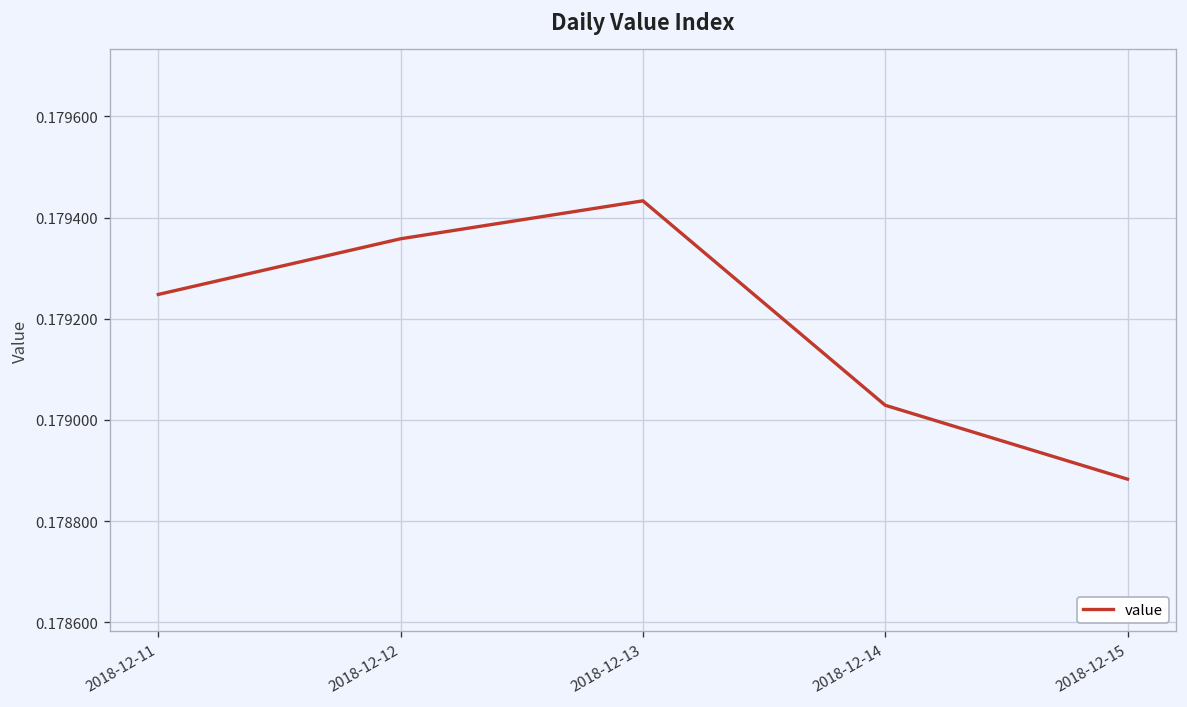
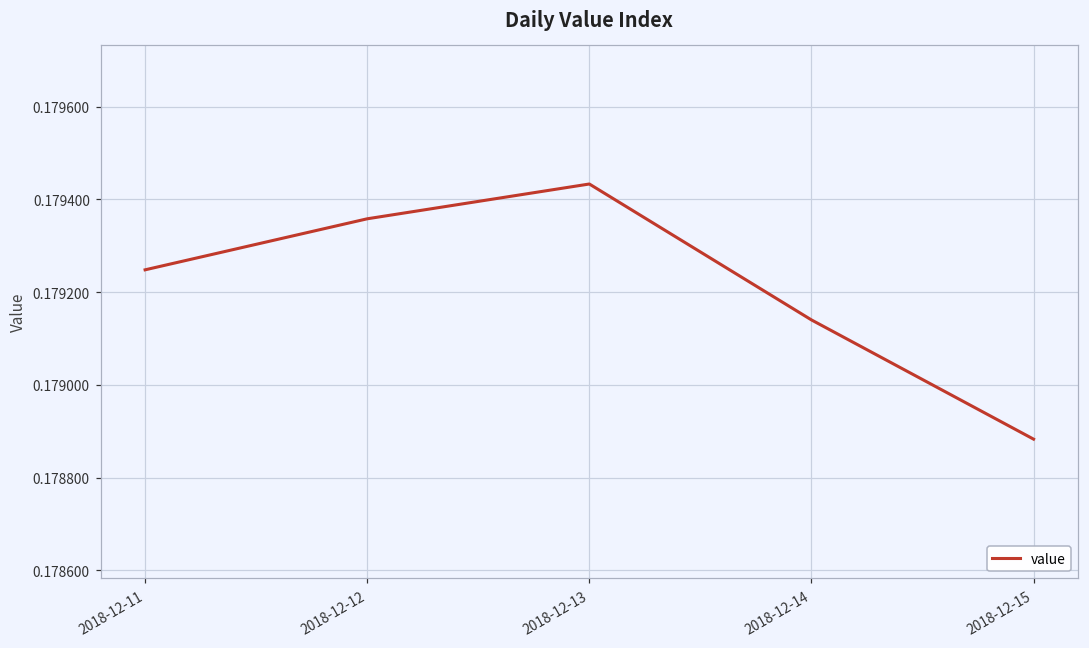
2018-12-14: 0.17903 -> 0.17914
